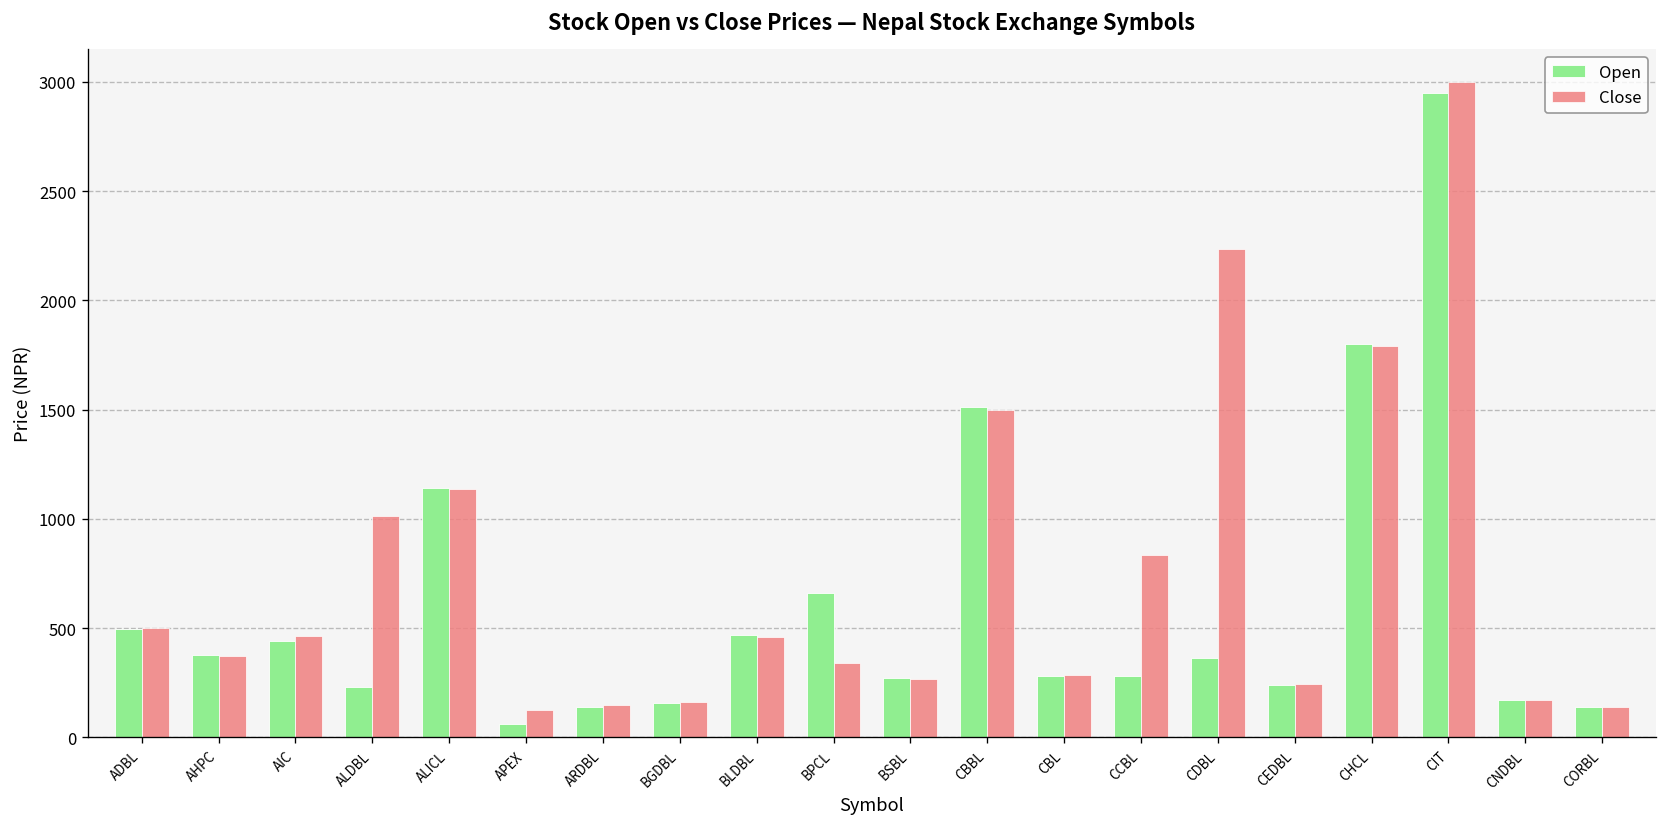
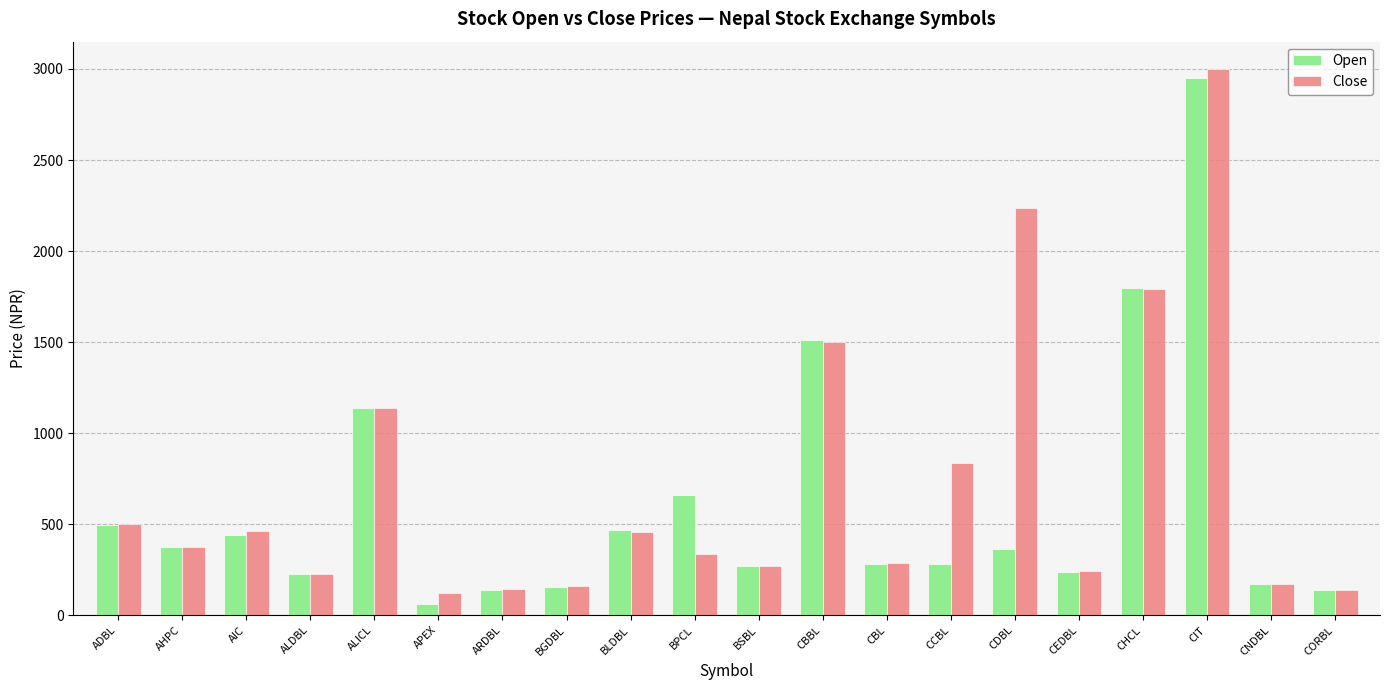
Close, ALDBL: 1010 -> 230
